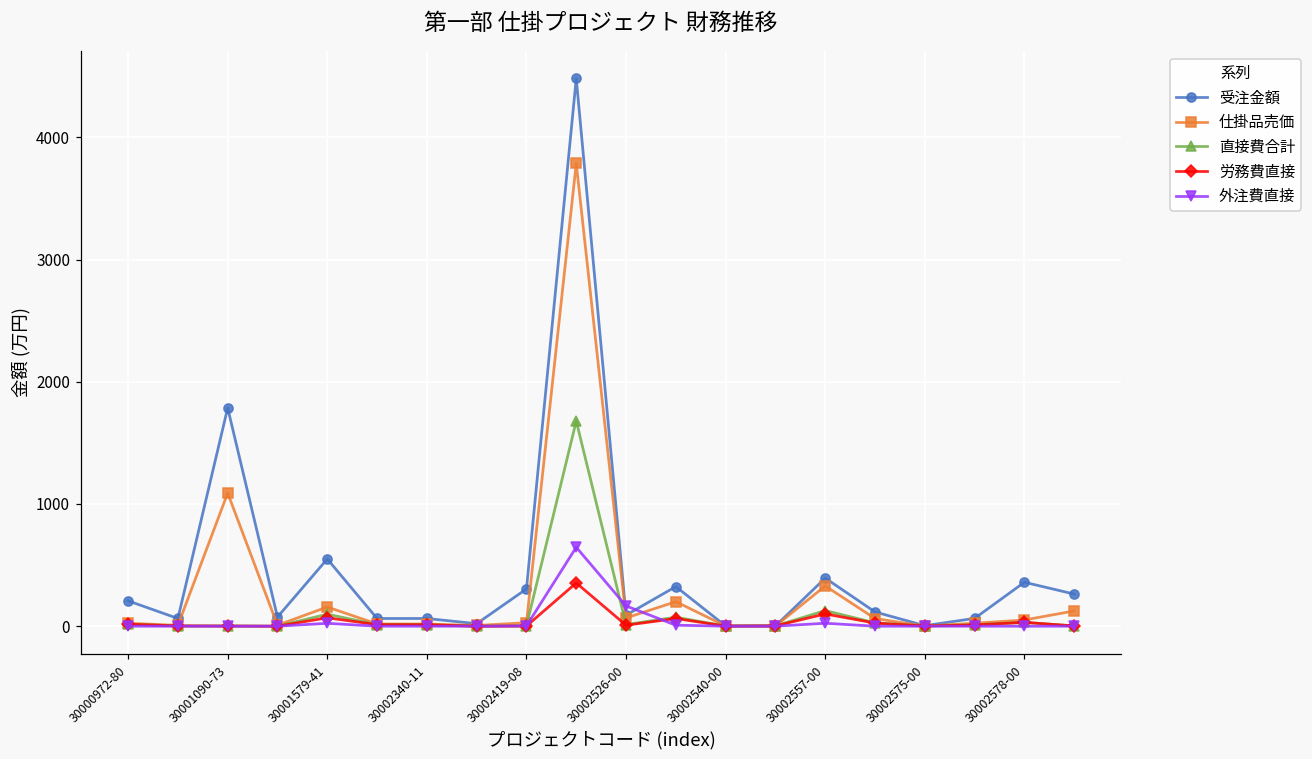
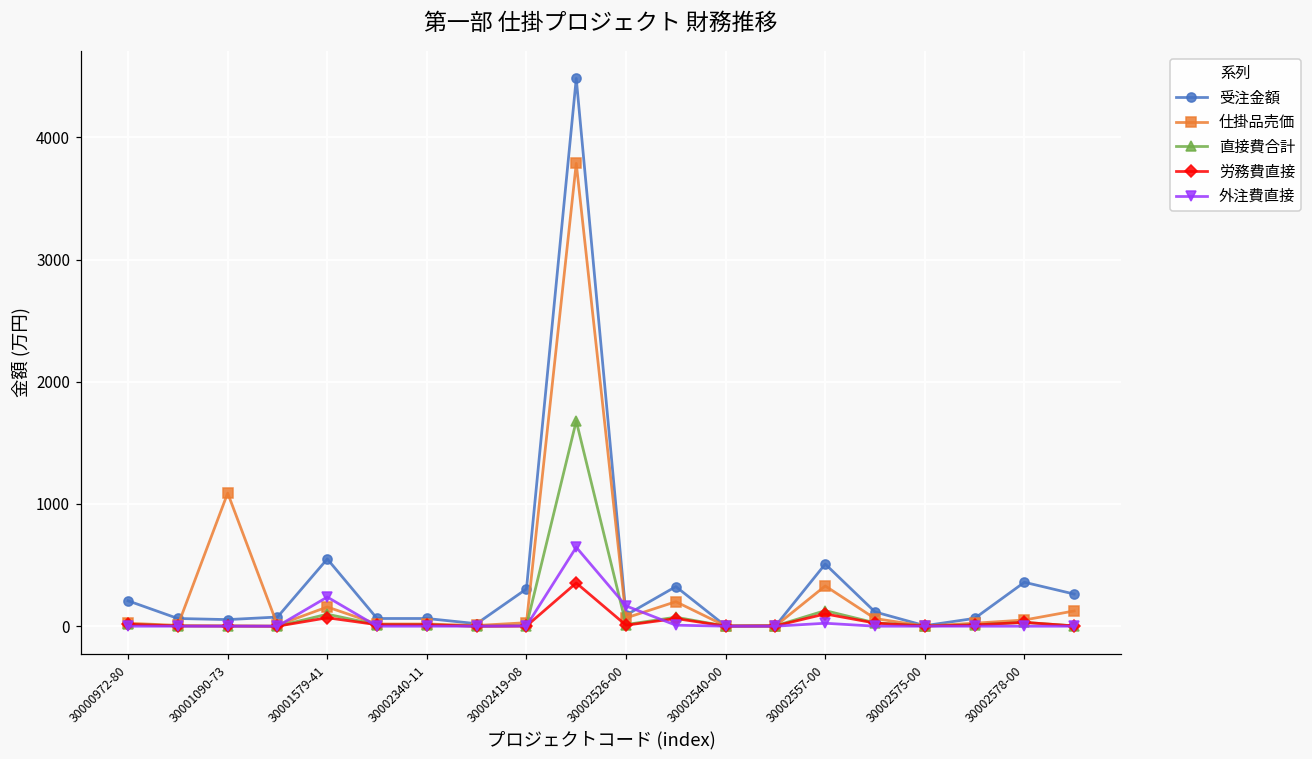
受注金額, 30001090-73: 1790 -> 50
外注費直接, 30001579-41: 20 -> 240
受注金額, 30002557-00: 390 -> 510
